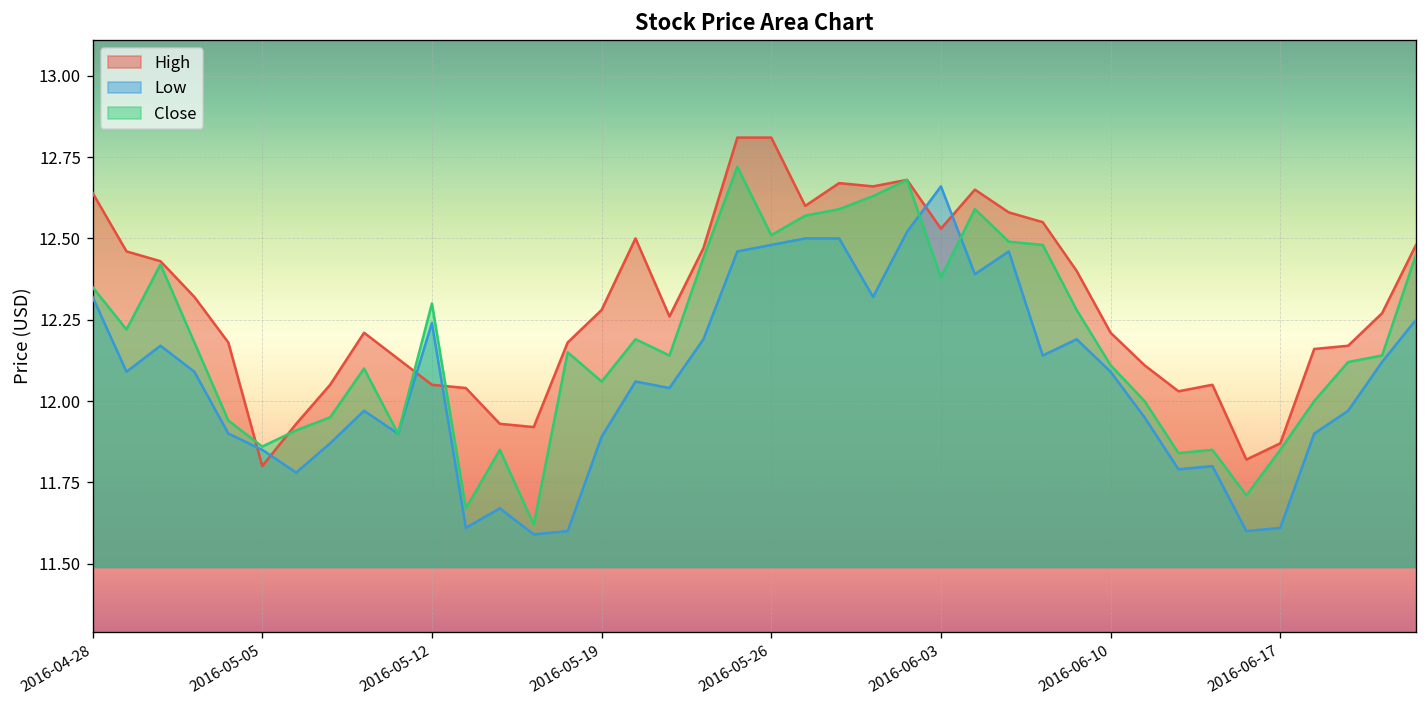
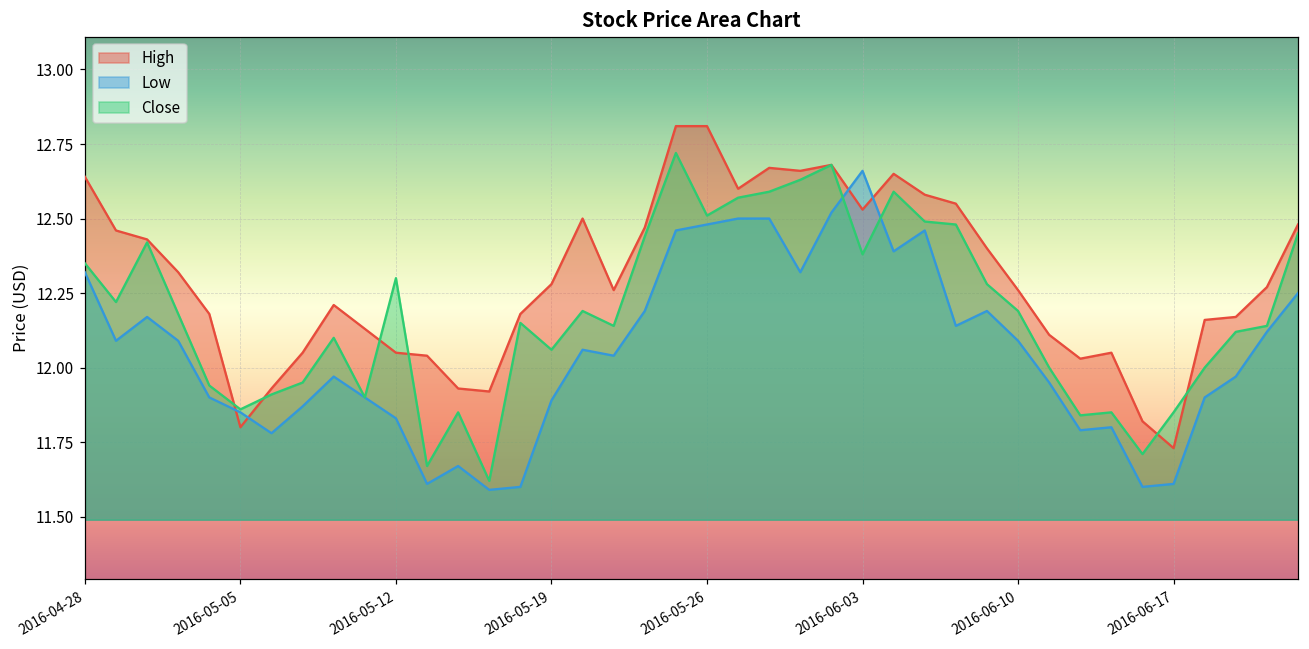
Low, 2016-05-12: 12.24 -> 11.83
High, 2016-06-10: 12.21 -> 12.26
Close, 2016-06-10: 12.11 -> 12.19
High, 2016-06-17: 11.87 -> 11.73
